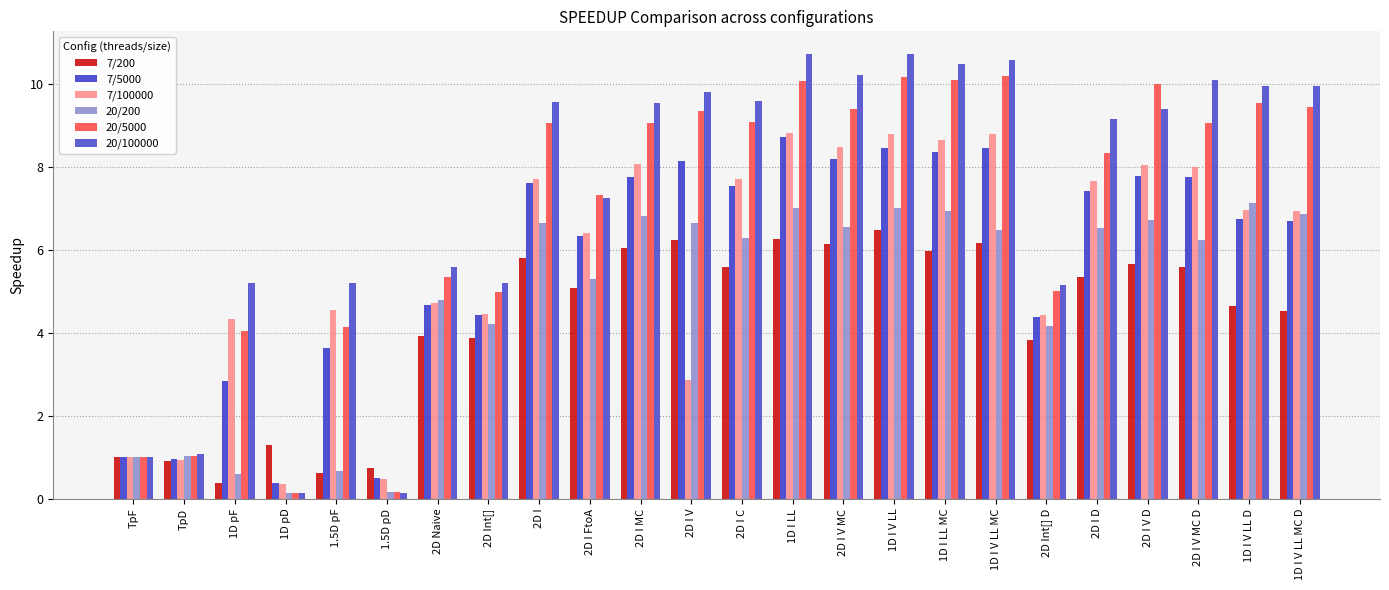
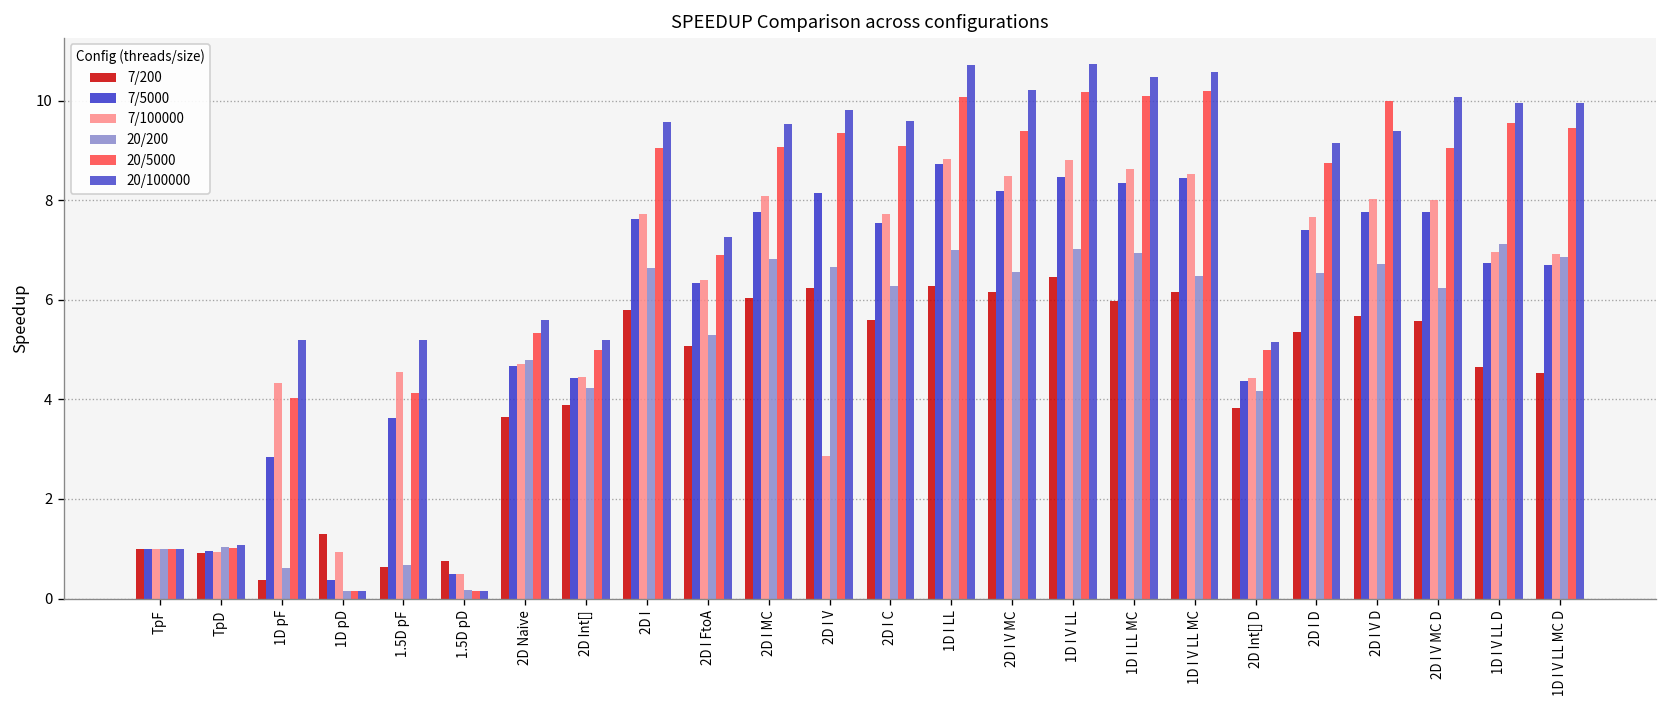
7/100000, 1D pD: 0.4 -> 0.9
7/200, 2D Naive: 3.9 -> 3.6
20/5000, 2D I FtoA: 7.3 -> 6.9
7/100000, 1D I V LL MC: 8.8 -> 8.5
20/5000, 2D I D: 8.3 -> 8.7
